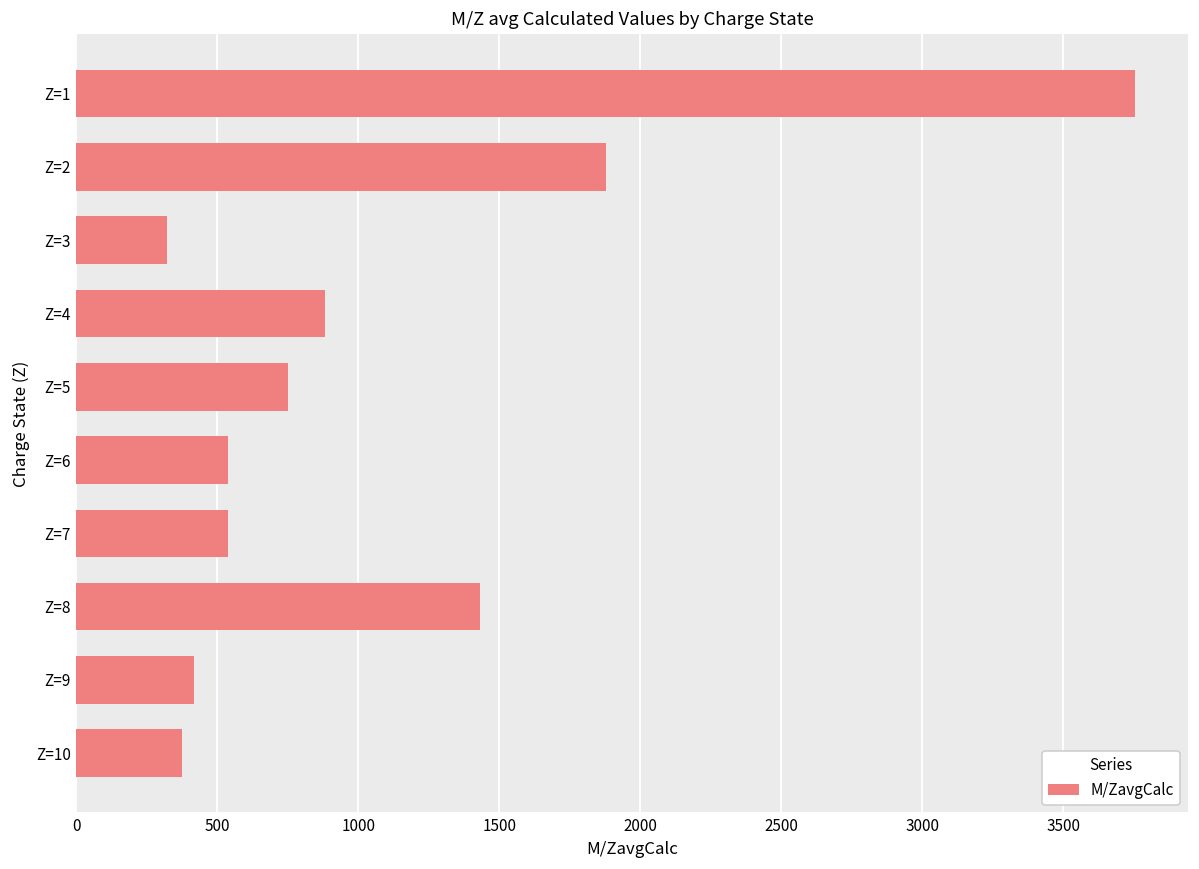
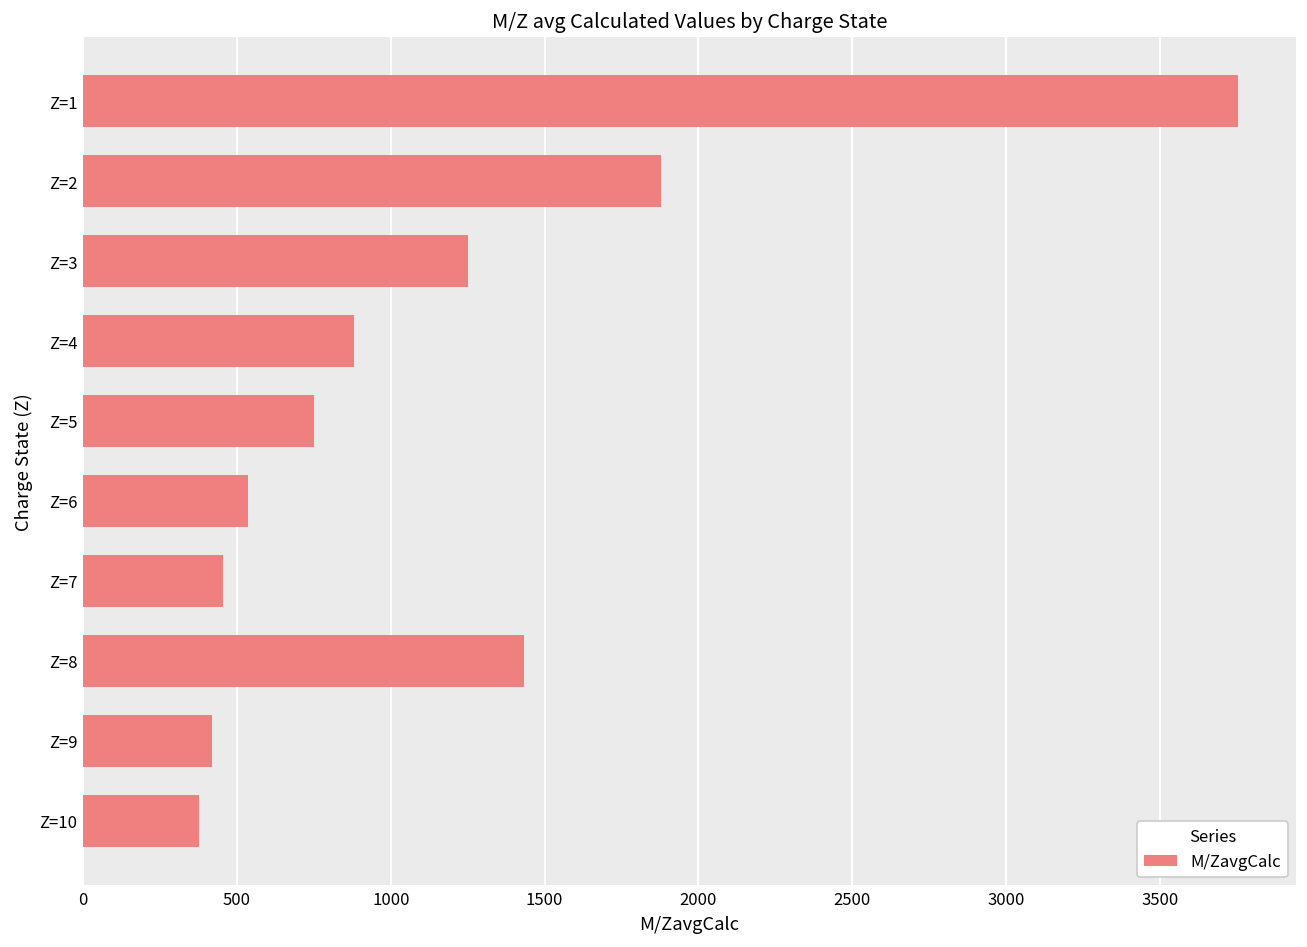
Z=3: 320 -> 1250
Z=7: 540 -> 460
